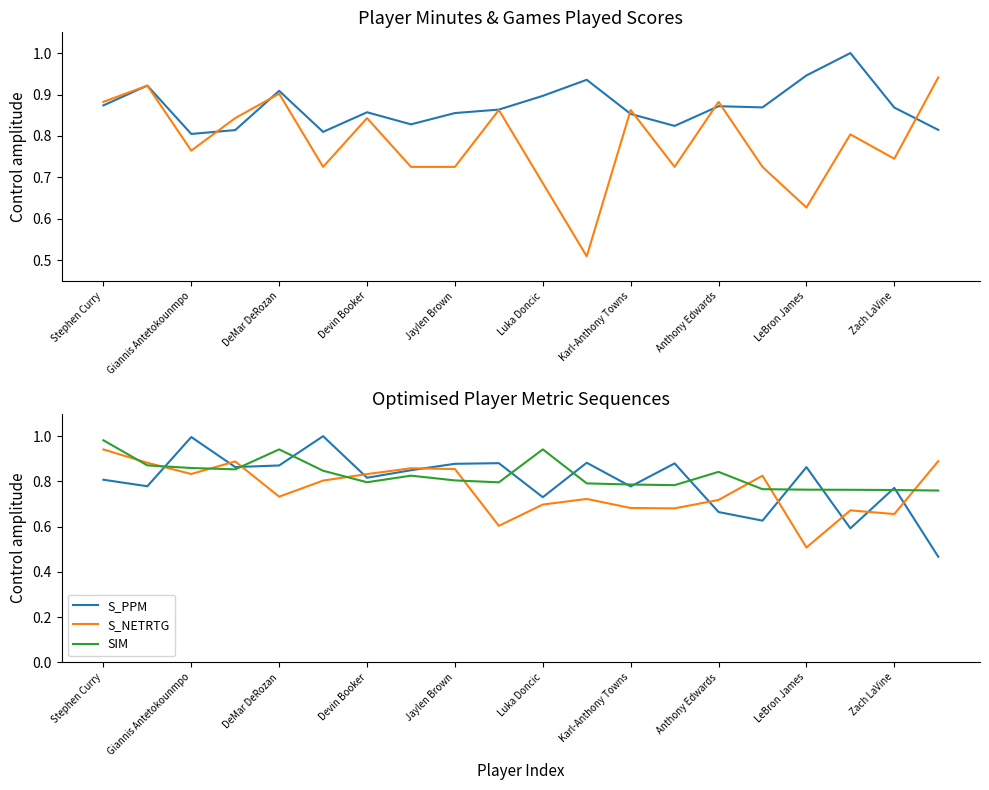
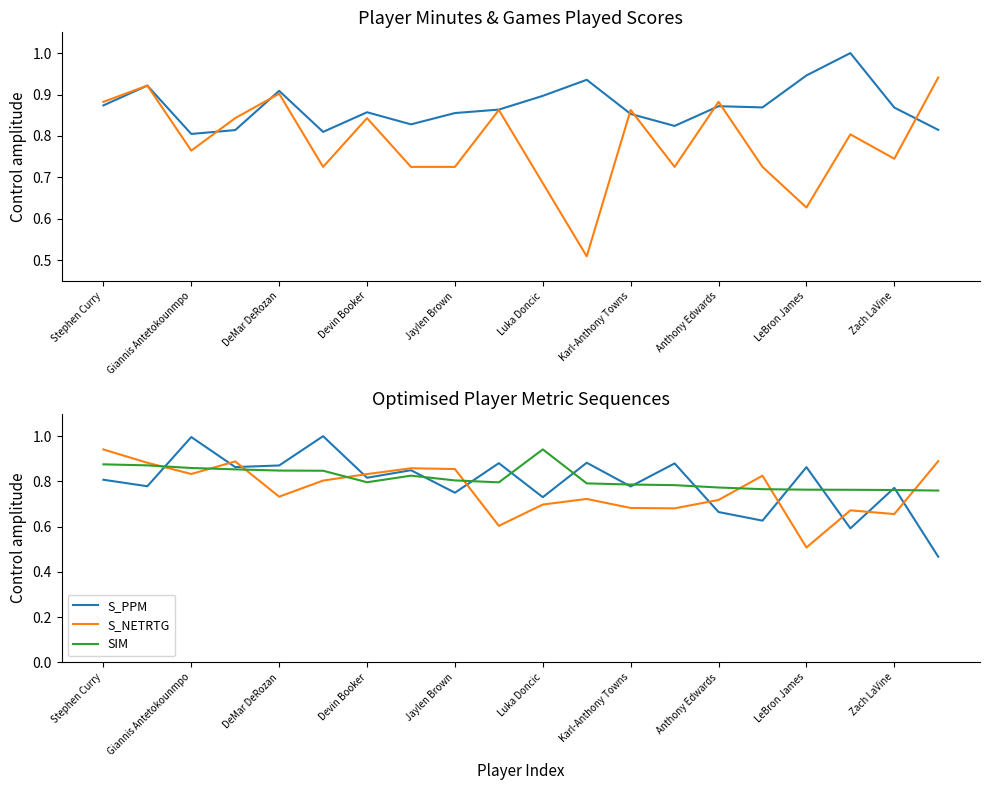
Optimised Player Metric Sequences, SIM, Stephen Curry: 0.98 -> 0.88
Optimised Player Metric Sequences, SIM, DeMar DeRozan: 0.94 -> 0.85
Optimised Player Metric Sequences, S_PPM, Jaylen Brown: 0.88 -> 0.75
Optimised Player Metric Sequences, SIM, Anthony Edwards: 0.84 -> 0.77
